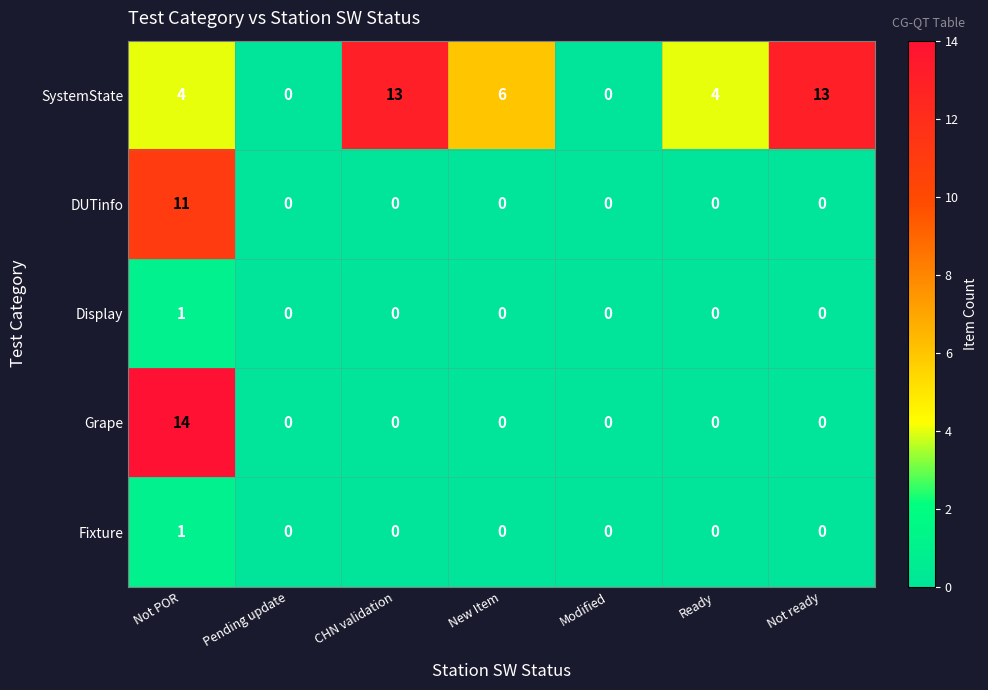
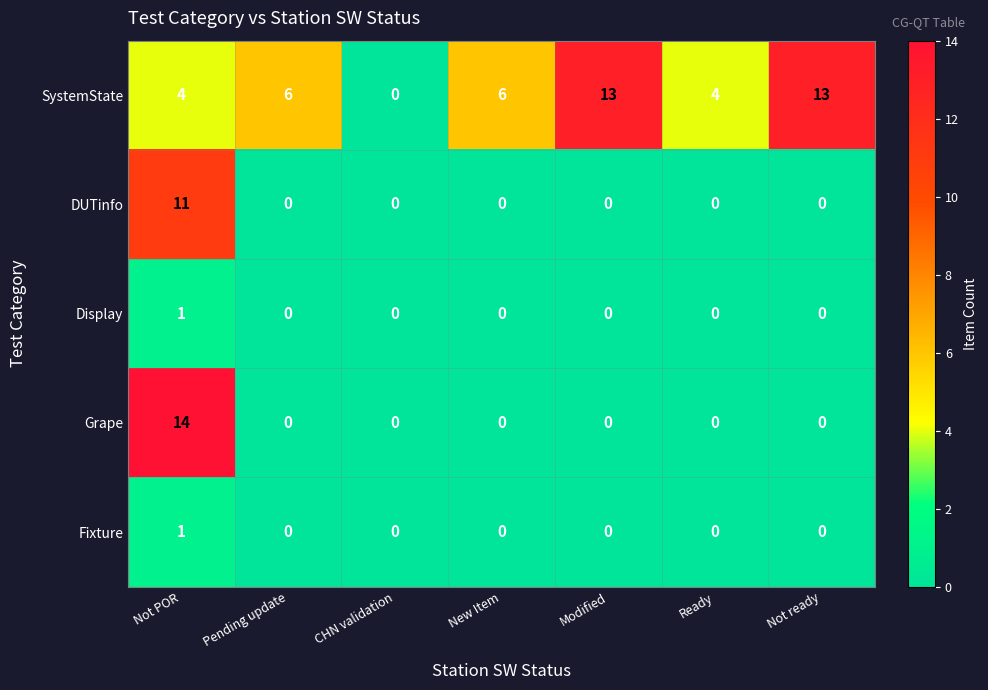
SystemState, Pending update: 0 -> 6
SystemState, CHN validation: 13 -> 0
SystemState, Modified: 0 -> 13
